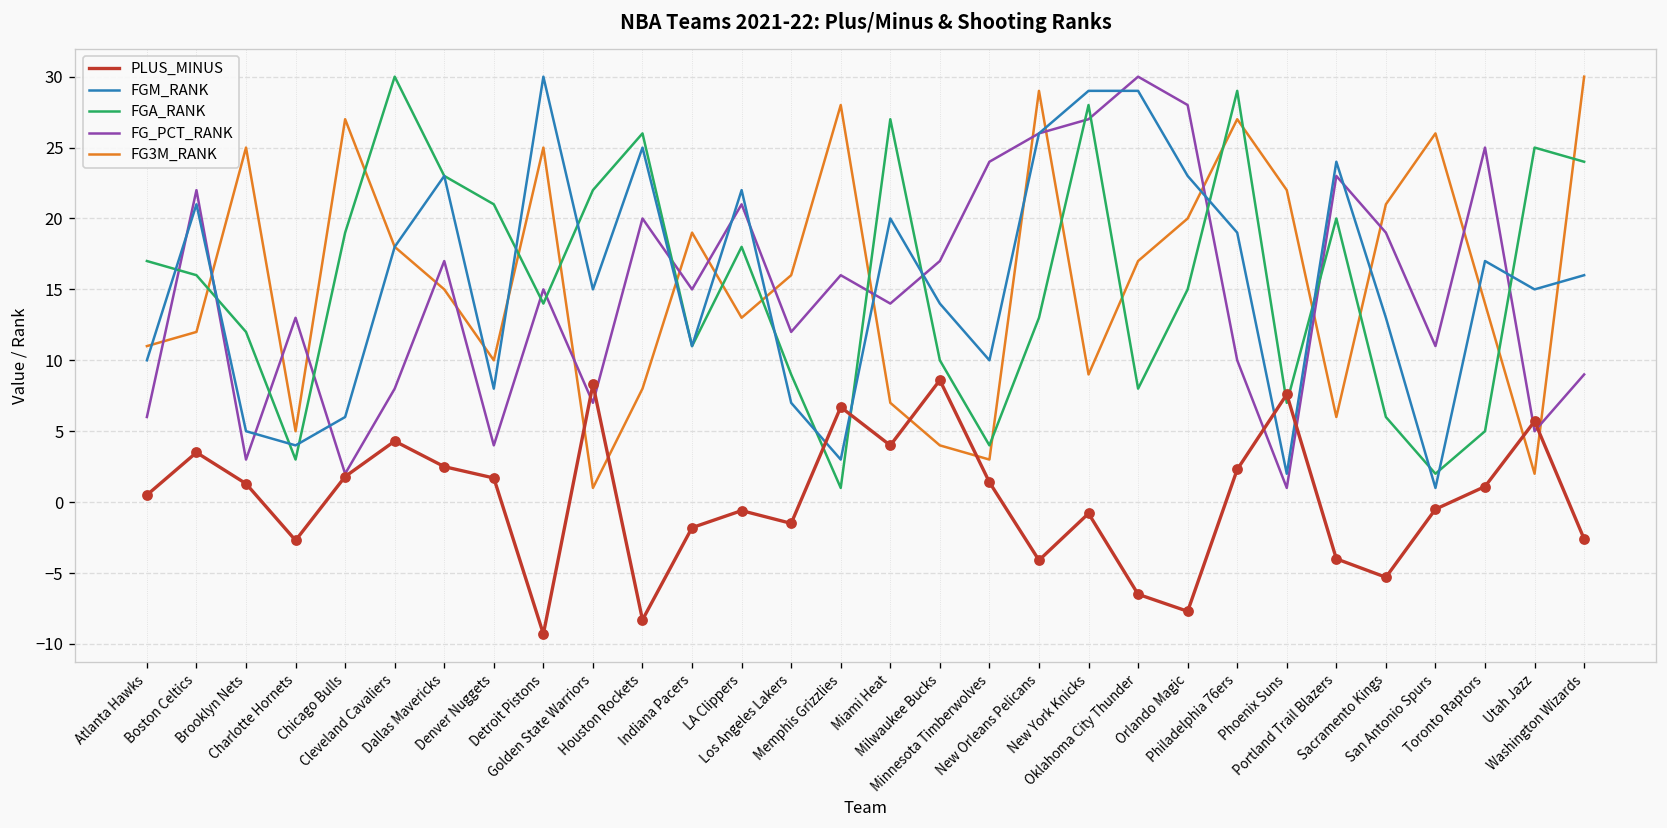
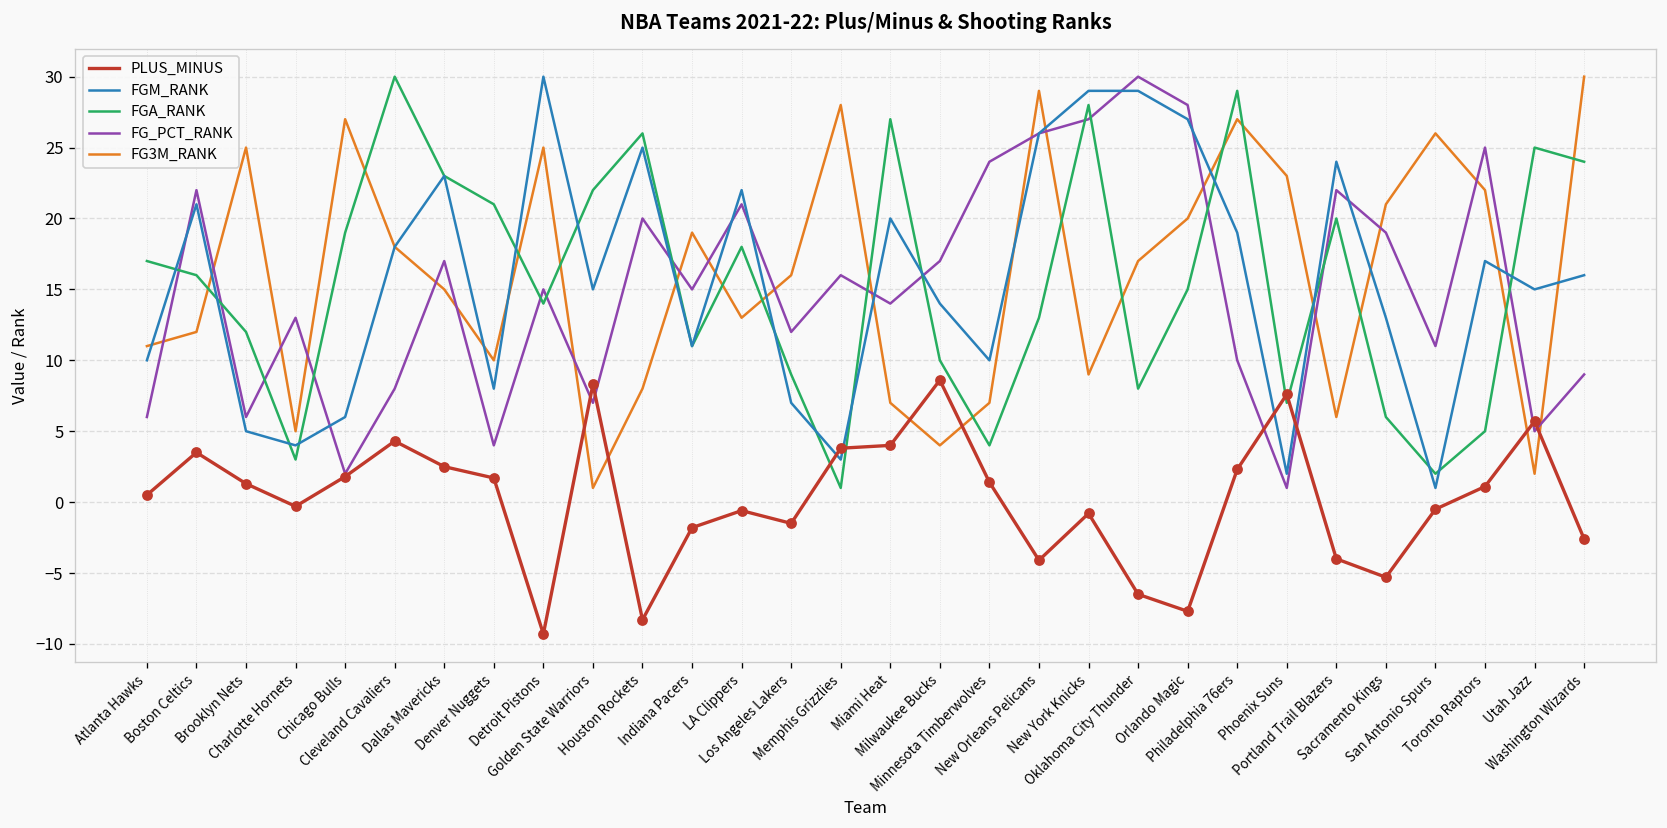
FG_PCT_RANK, Brooklyn Nets: 3 -> 6
PLUS_MINUS, Charlotte Hornets: -2.7 -> -0.3
PLUS_MINUS, Memphis Grizzlies: 6.7 -> 3.8
FG3M_RANK, Minnesota Timberwolves: 3 -> 7
FGM_RANK, Orlando Magic: 23 -> 27
FG3M_RANK, Phoenix Suns: 22 -> 23
FG_PCT_RANK, Portland Trail Blazers: 23 -> 22
FG3M_RANK, Toronto Raptors: 14 -> 22
